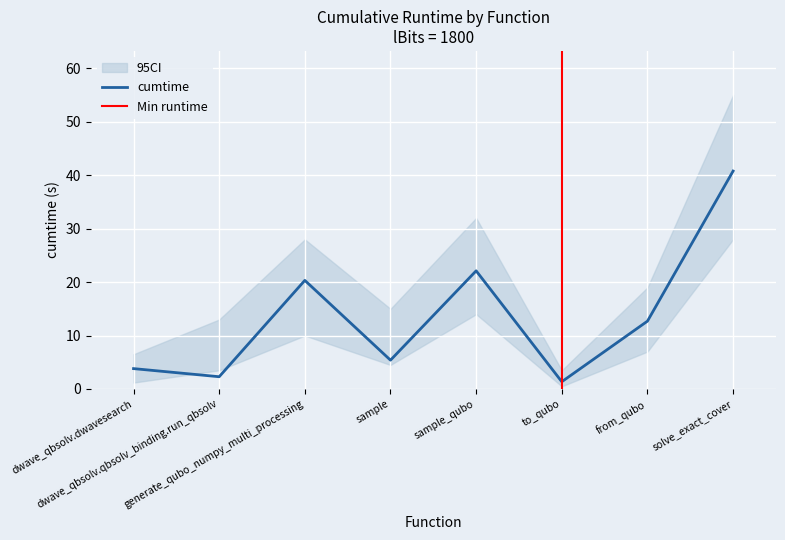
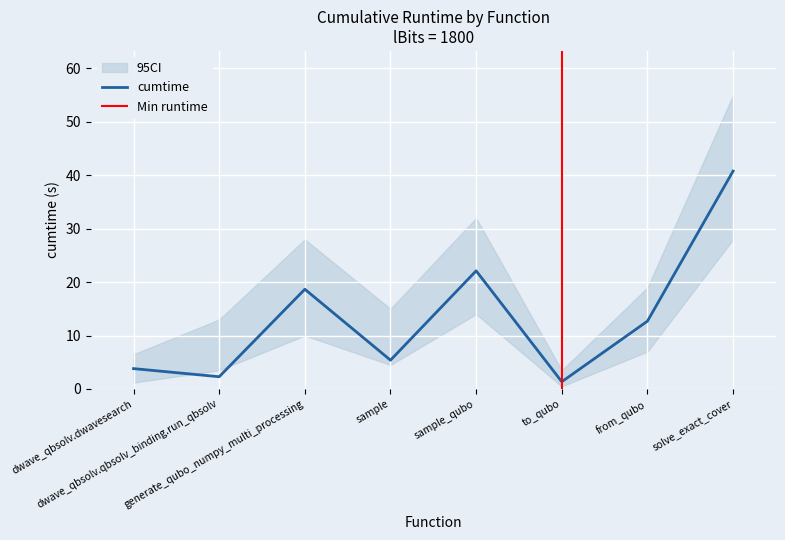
cumtime, generate_qubo_numpy_multi_processing: 20 -> 19
